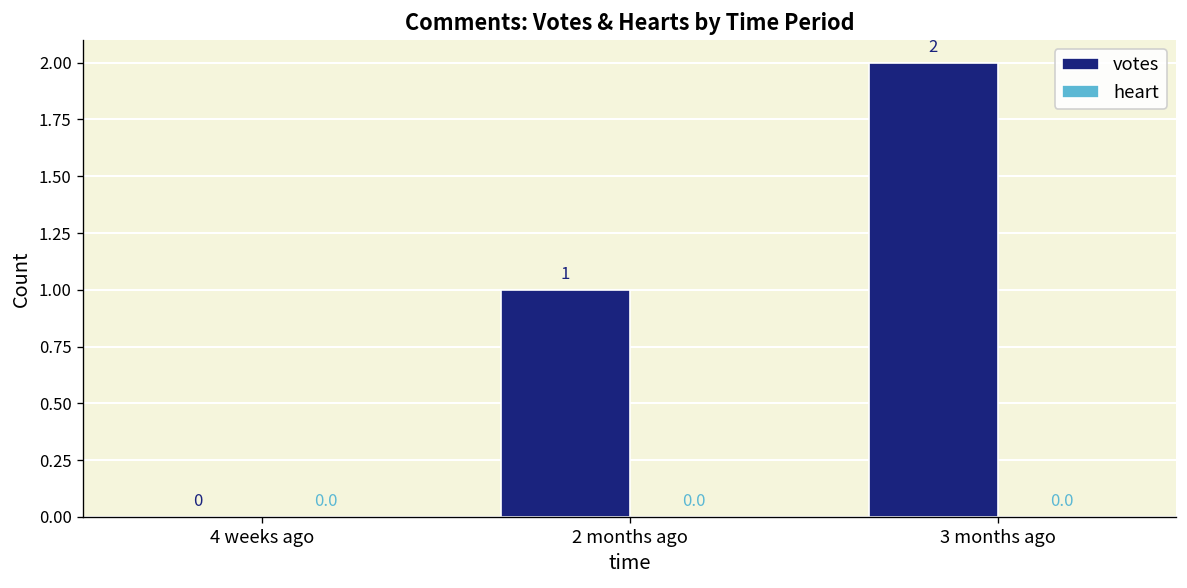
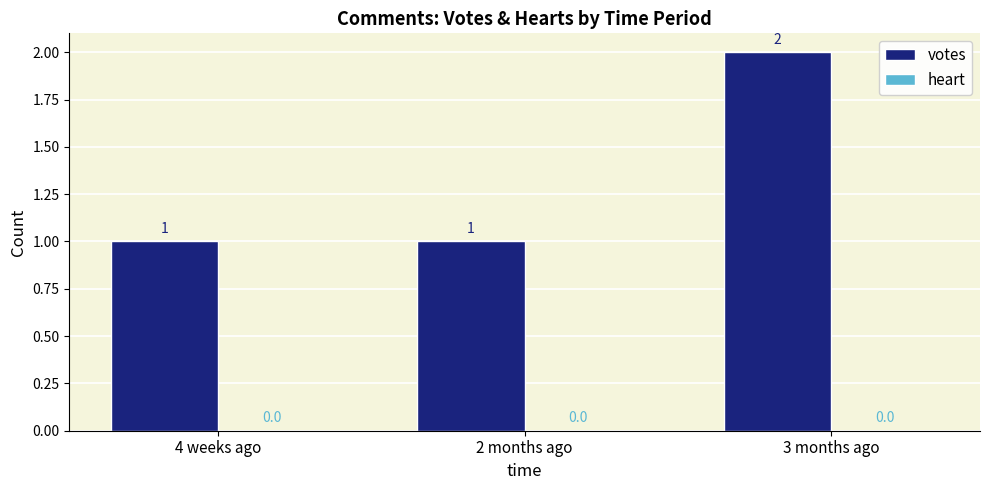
votes, 4 weeks ago: 0 -> 1
